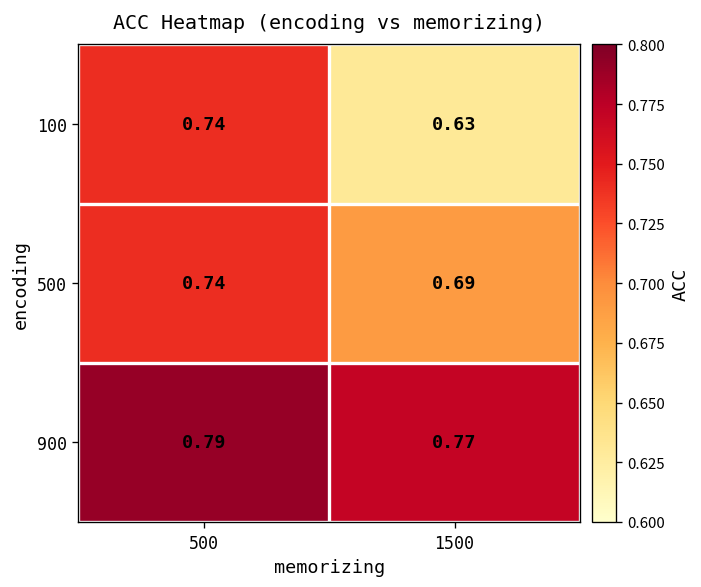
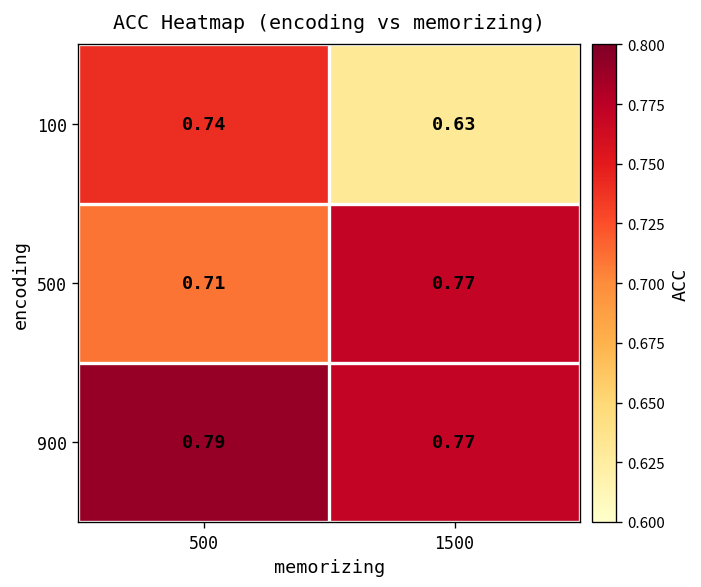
500, 500: 0.74 -> 0.71
500, 1500: 0.69 -> 0.77
